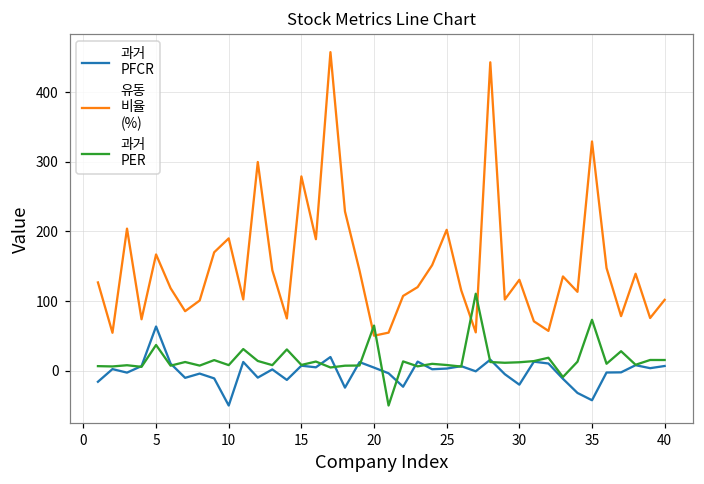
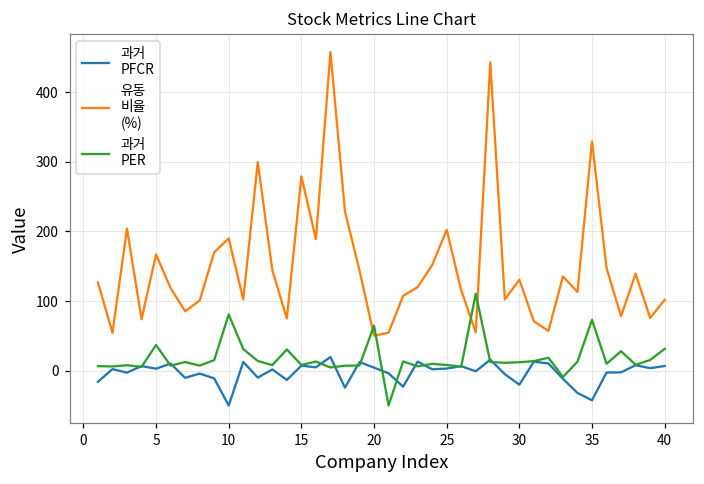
과거 PFCR, 5: 60 -> 0
과거 PER, 10: 10 -> 80
과거 PER, 40: 20 -> 30
